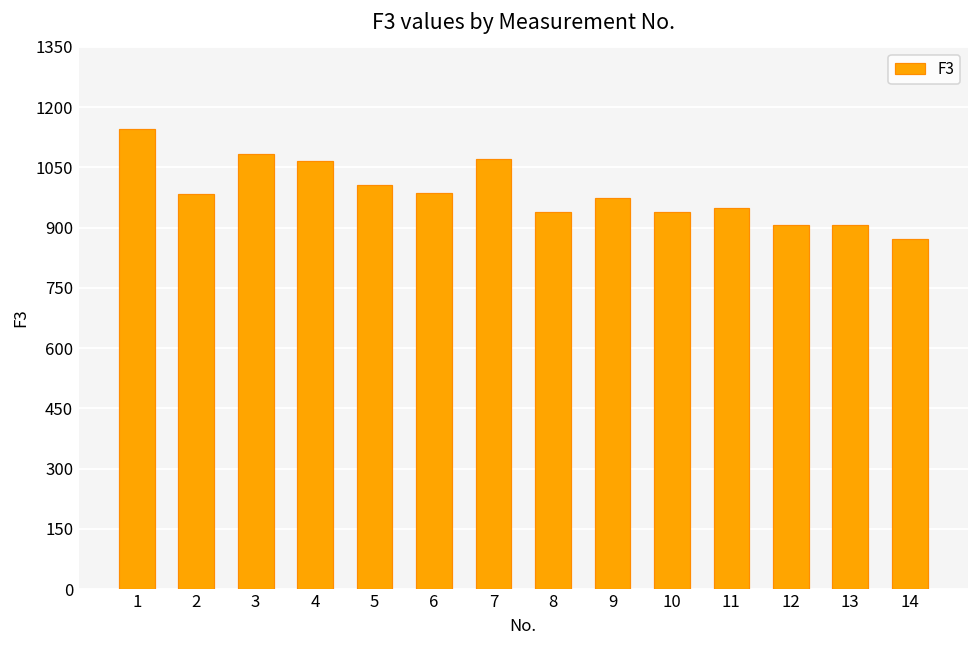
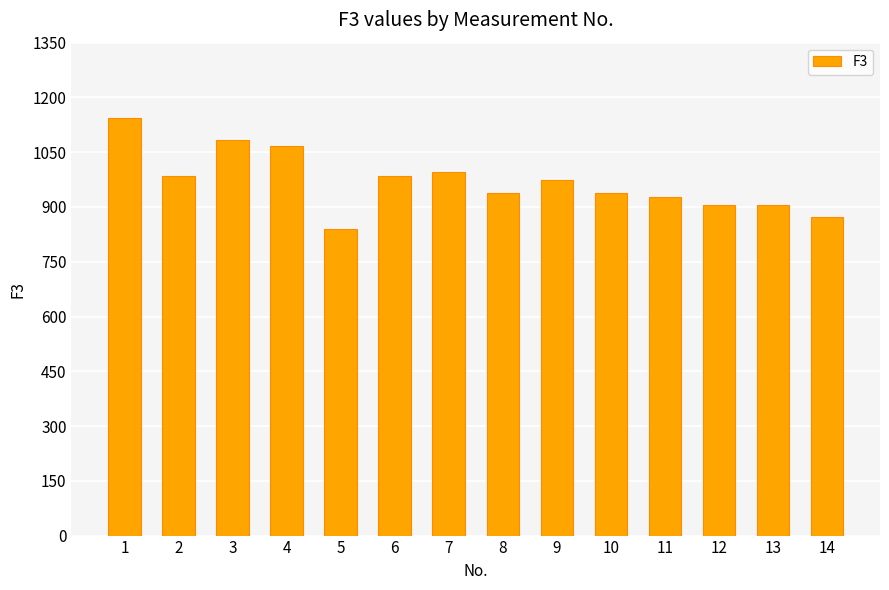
5: 1010 -> 840
7: 1070 -> 1000
11: 950 -> 930
